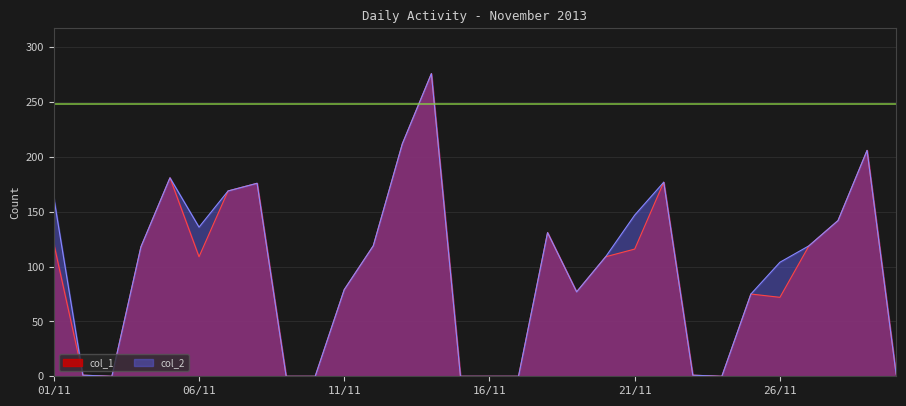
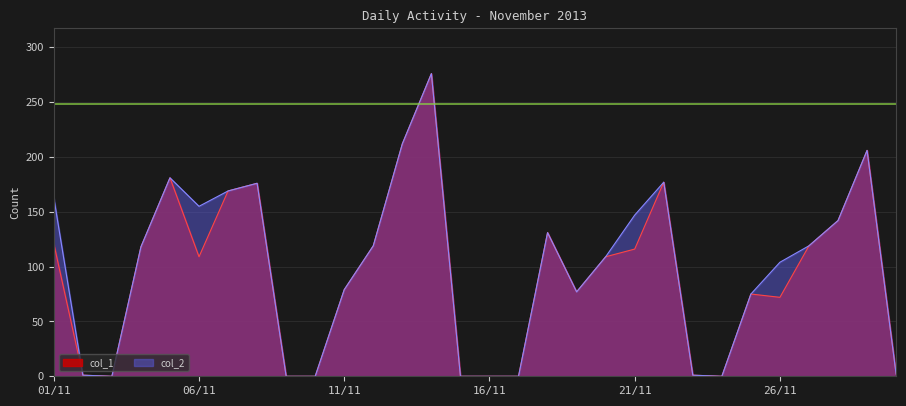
col_2, 06/11: 136 -> 155
